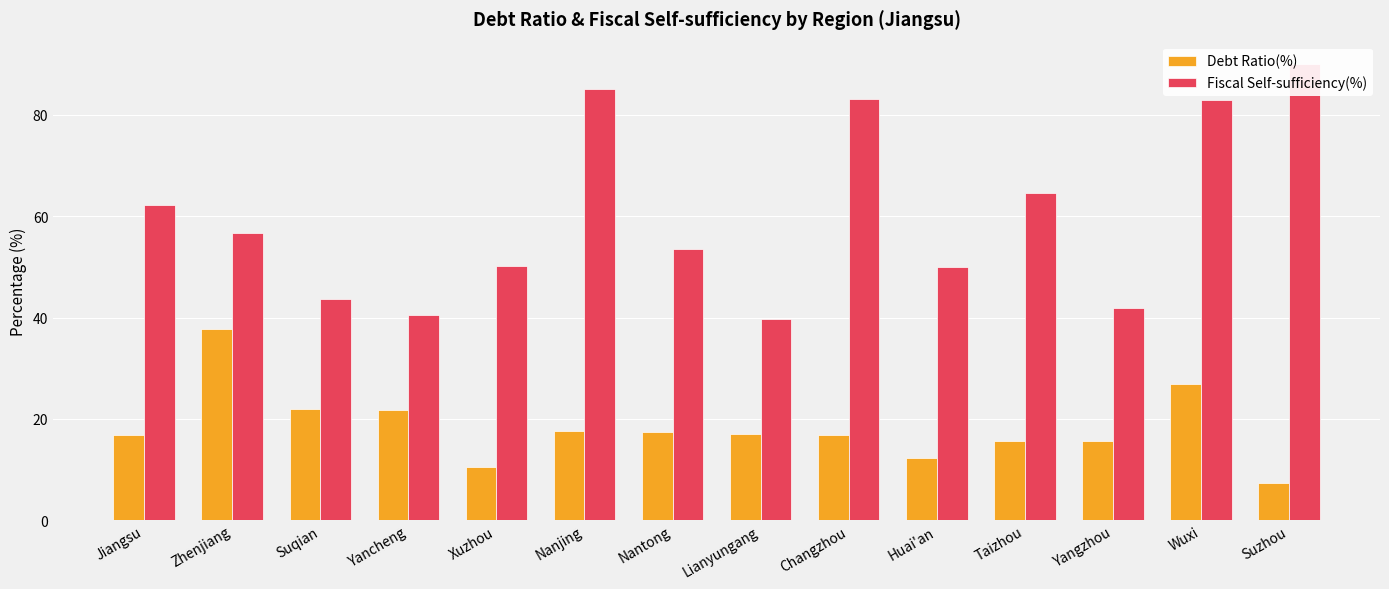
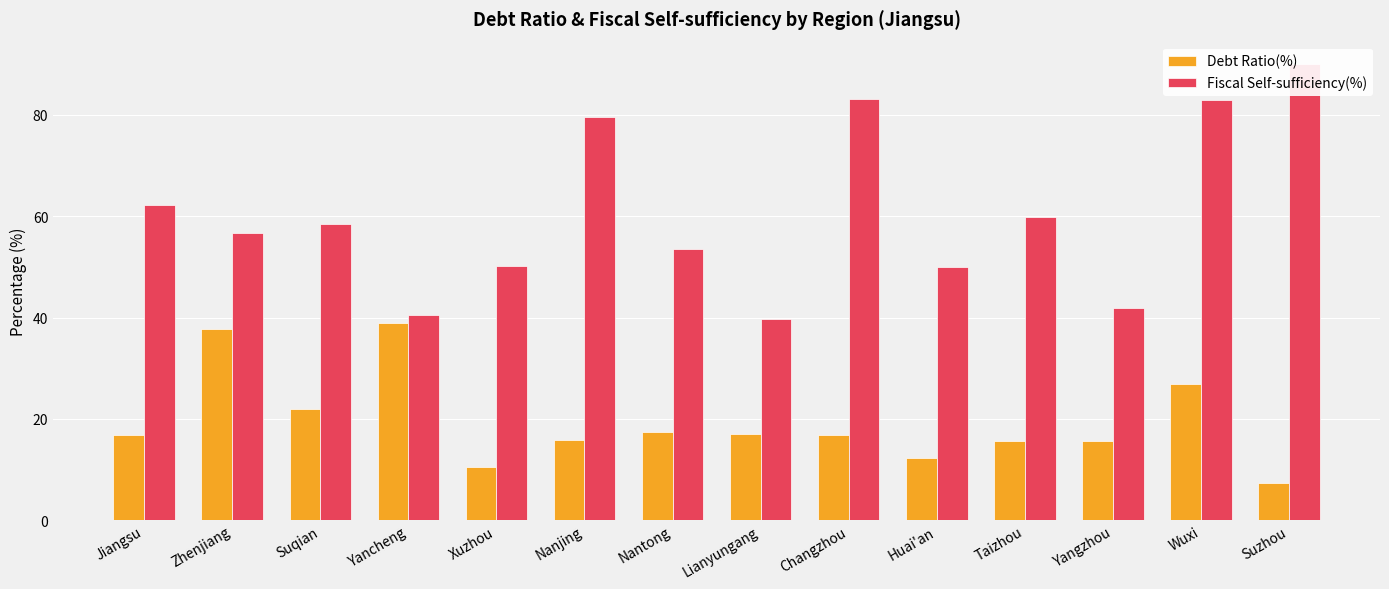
Fiscal Self-sufficiency(%), Suqian: 44 -> 58
Debt Ratio(%), Yancheng: 22 -> 39
Debt Ratio(%), Nanjing: 18 -> 16
Fiscal Self-sufficiency(%), Nanjing: 85 -> 80
Fiscal Self-sufficiency(%), Taizhou: 65 -> 60
